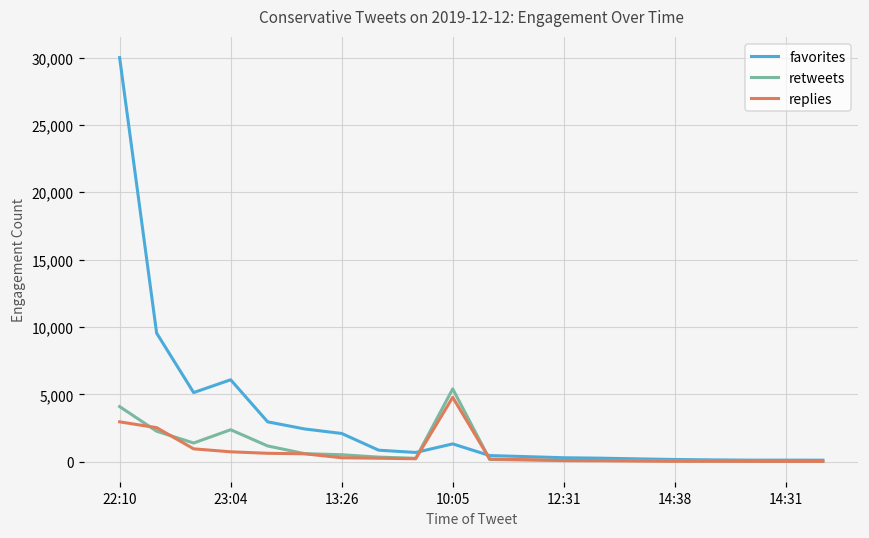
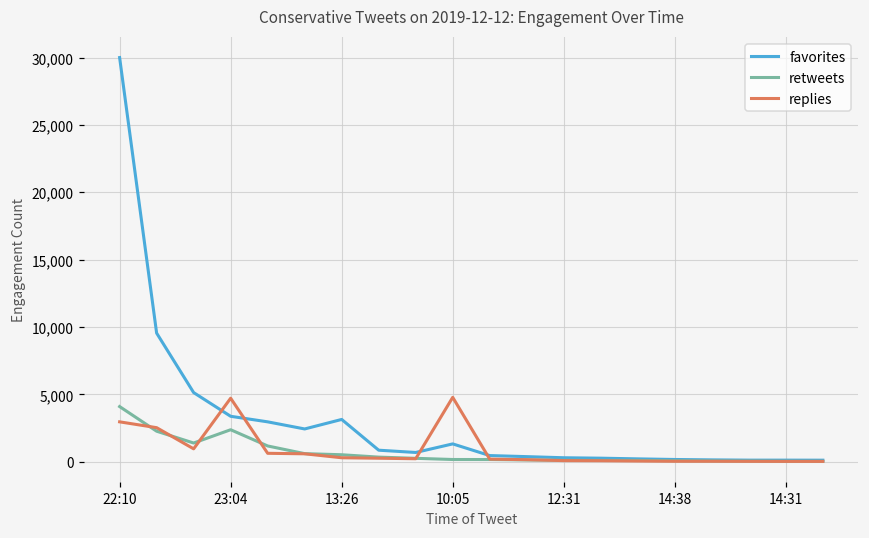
favorites, 23:04: 6,100 -> 3,400
replies, 23:04: 700 -> 4,700
favorites, 13:26: 2,100 -> 3,100
retweets, 10:05: 5,400 -> 200
